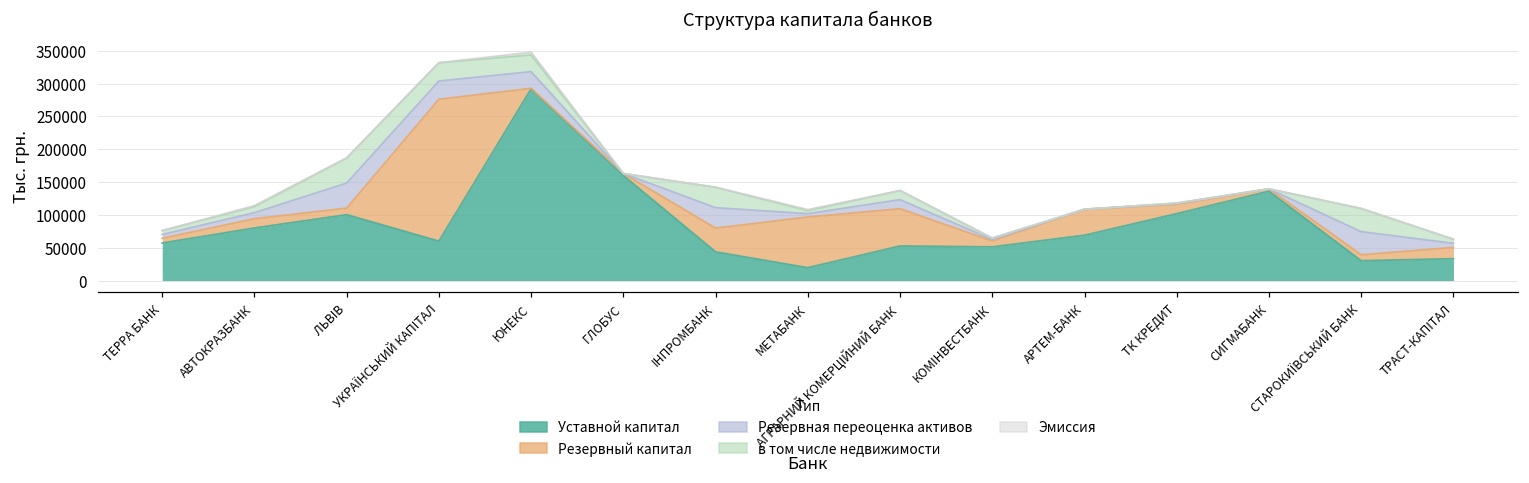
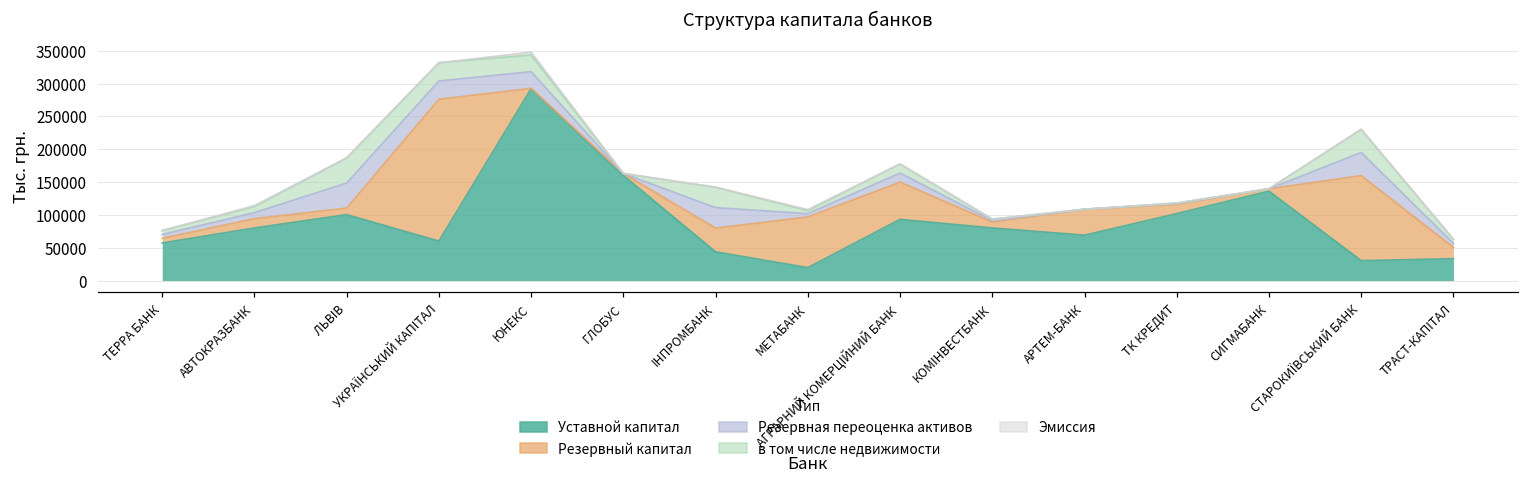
Уставной капитал, АГРАРНИЙ КОМЕРЦІЙНИЙ БАНК: 50000 -> 90000
Уставной капитал, КОМІНВЕСТБАНК: 50000 -> 80000
Резервный капитал, СТАРОКИЇВСЬКИЙ БАНК: 10000 -> 130000
